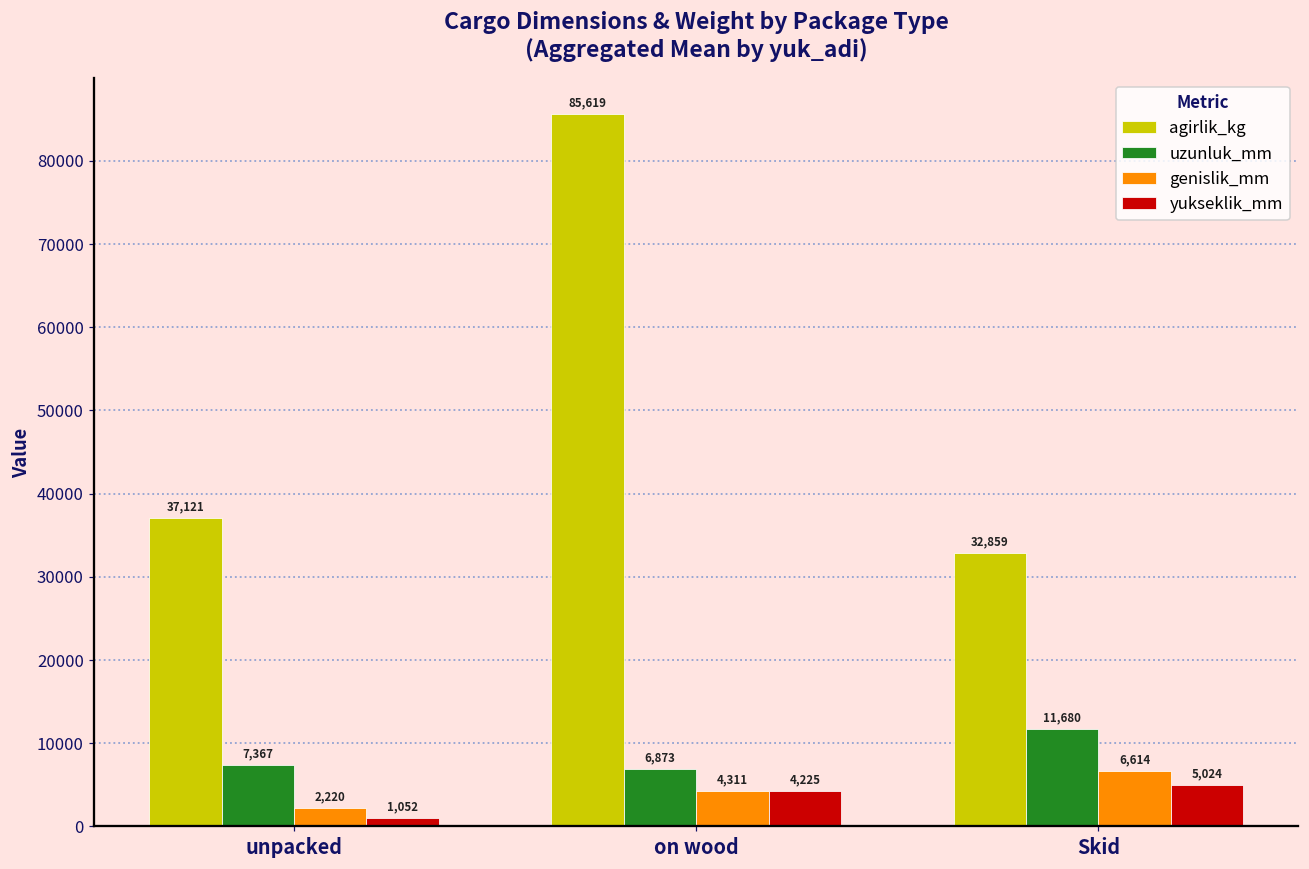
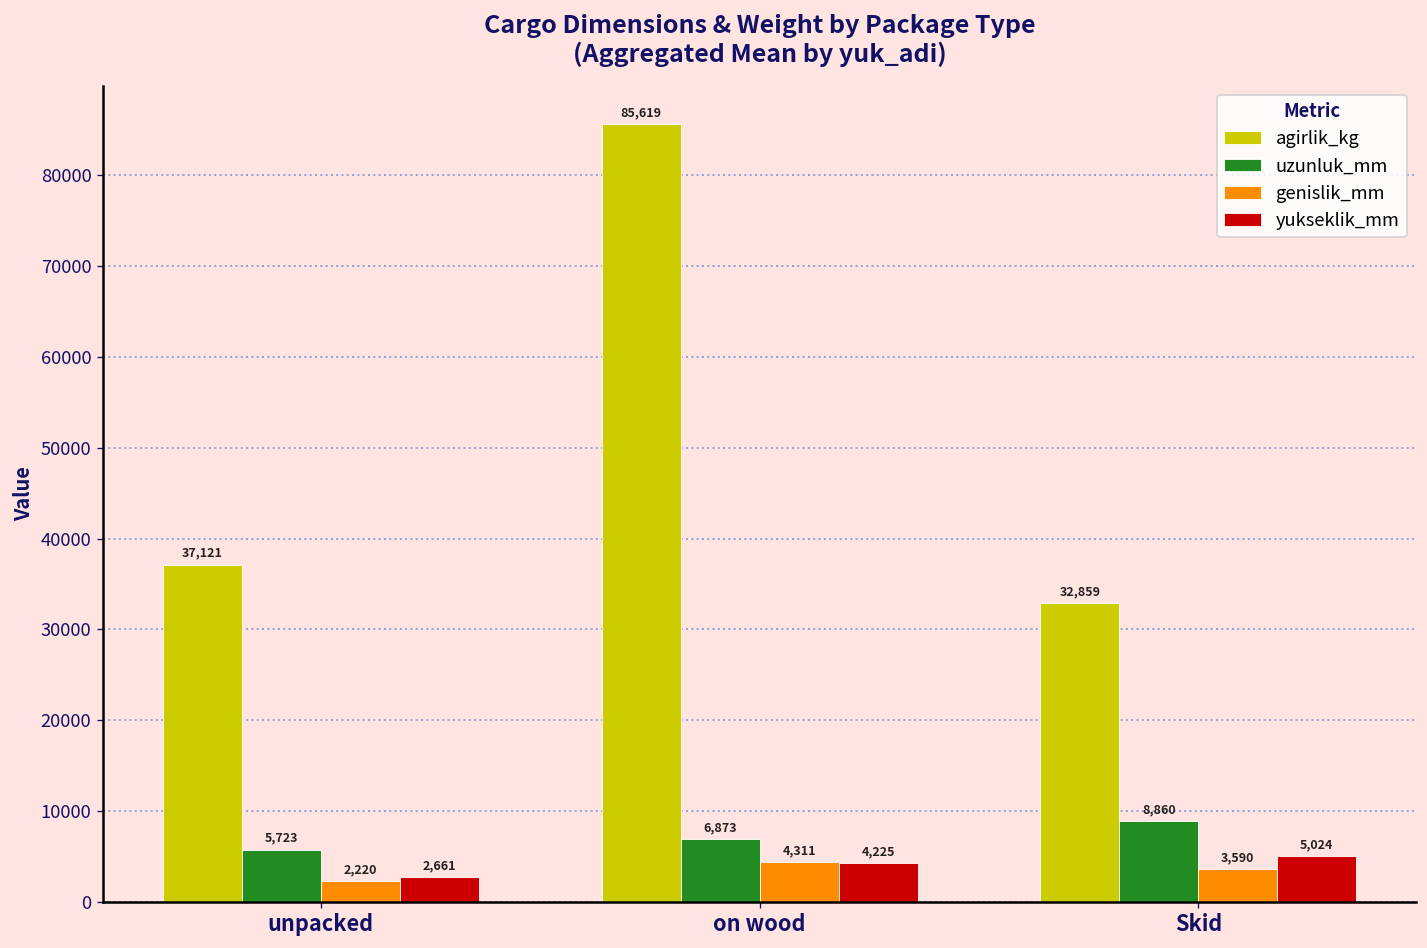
uzunluk_mm, unpacked: 7,367 -> 5,723
yukseklik_mm, unpacked: 1,052 -> 2,661
uzunluk_mm, Skid: 11,680 -> 8,860
genislik_mm, Skid: 6,614 -> 3,590
